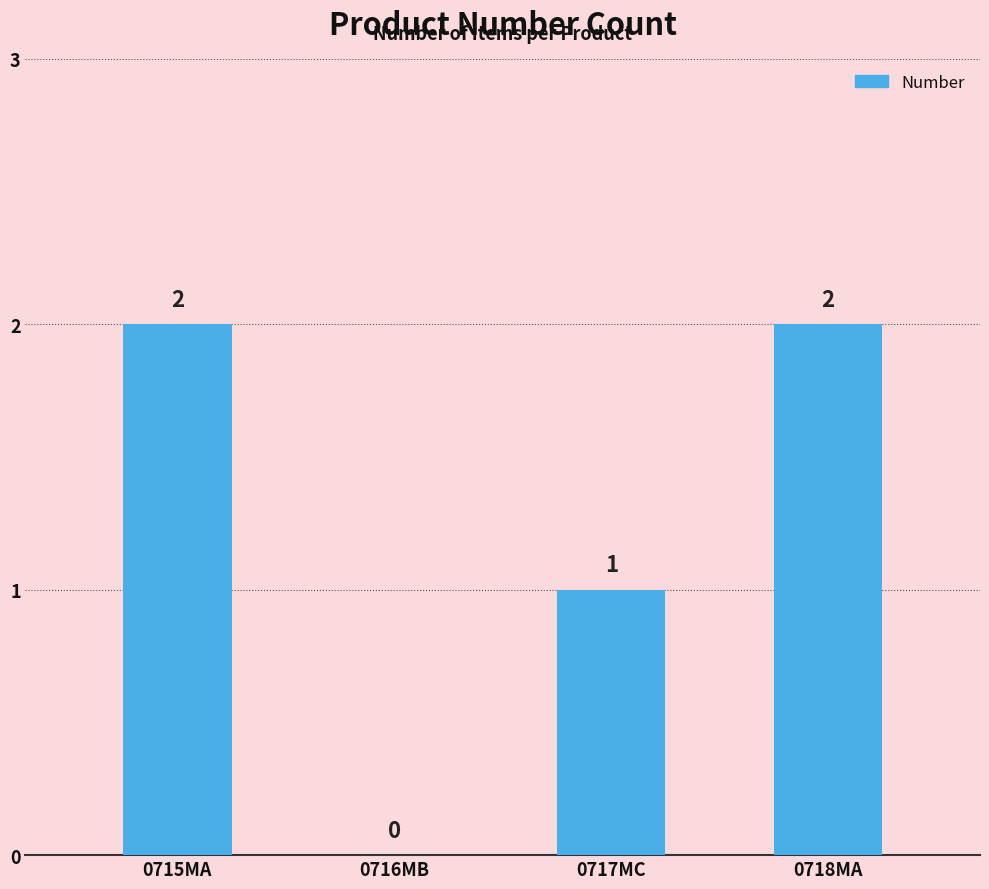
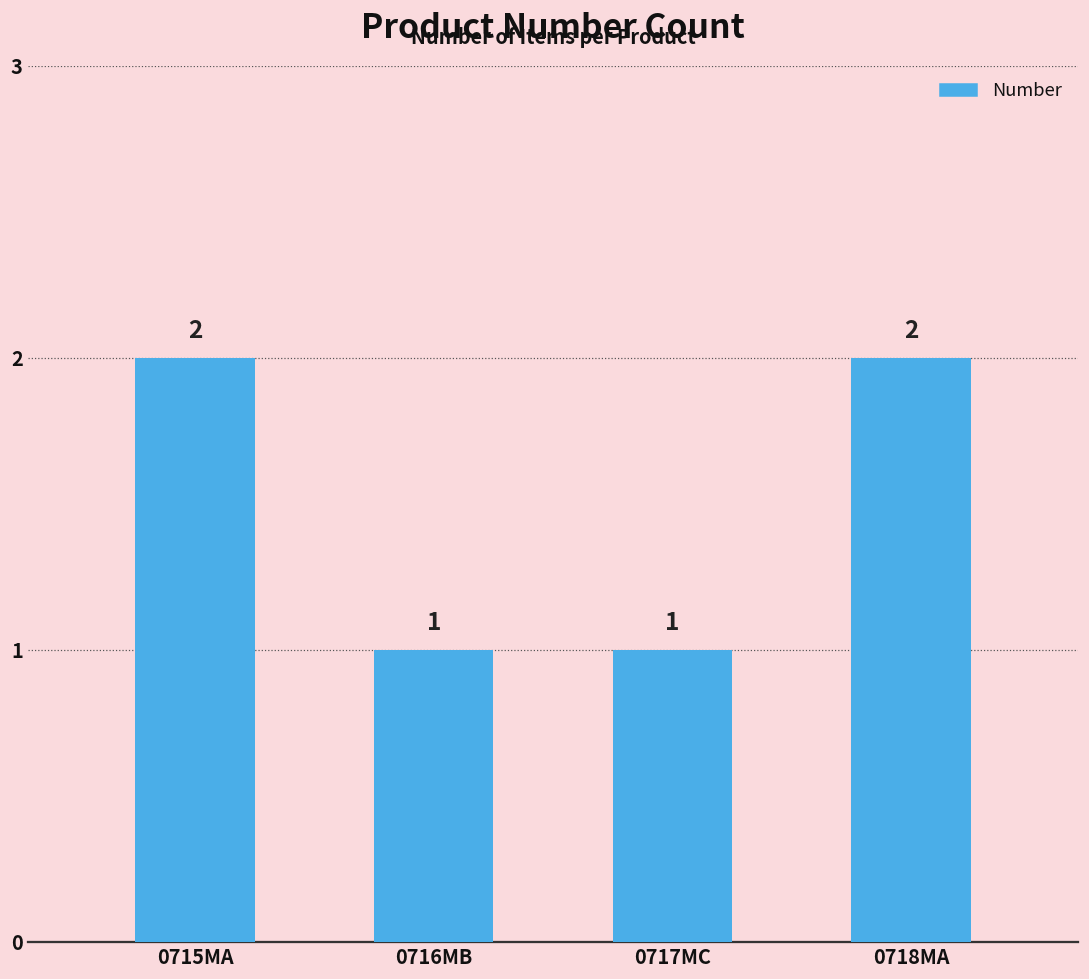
0716MB: 0 -> 1
